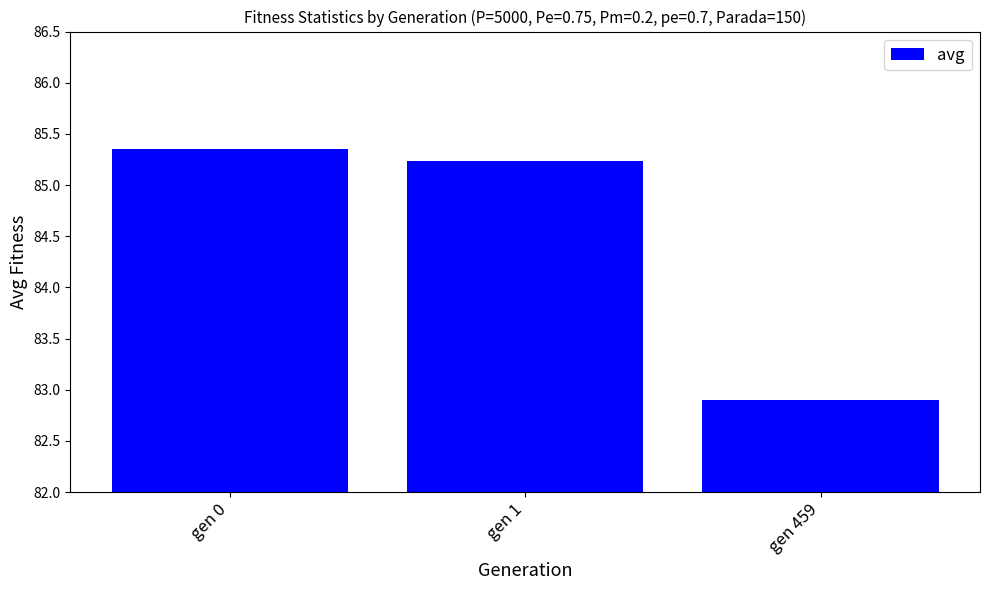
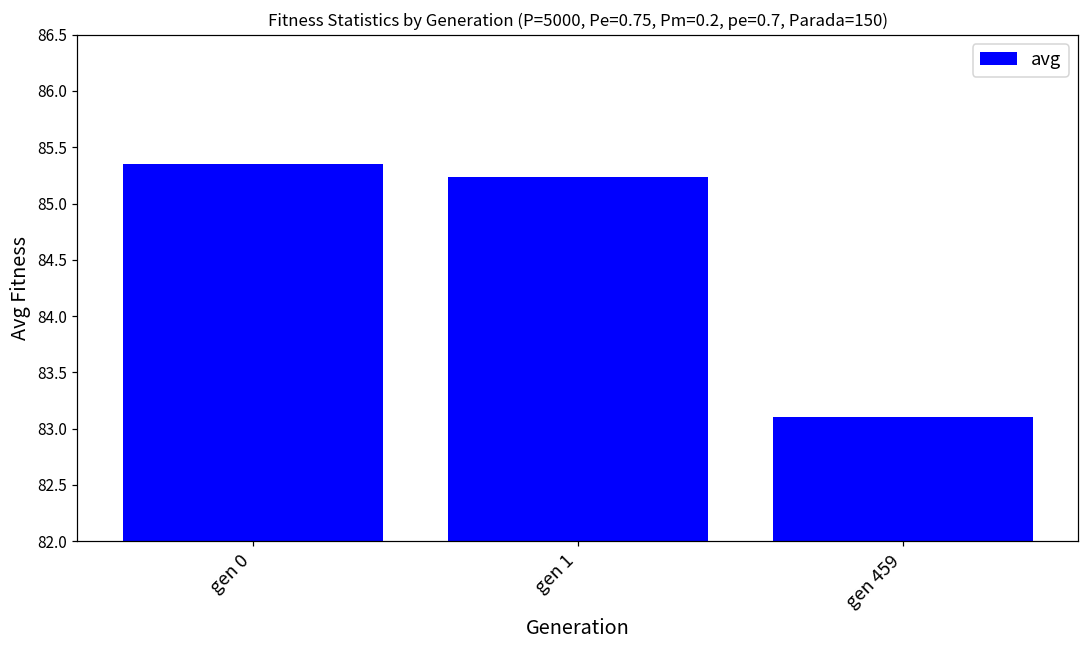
gen 459: 82.90 -> 83.11
